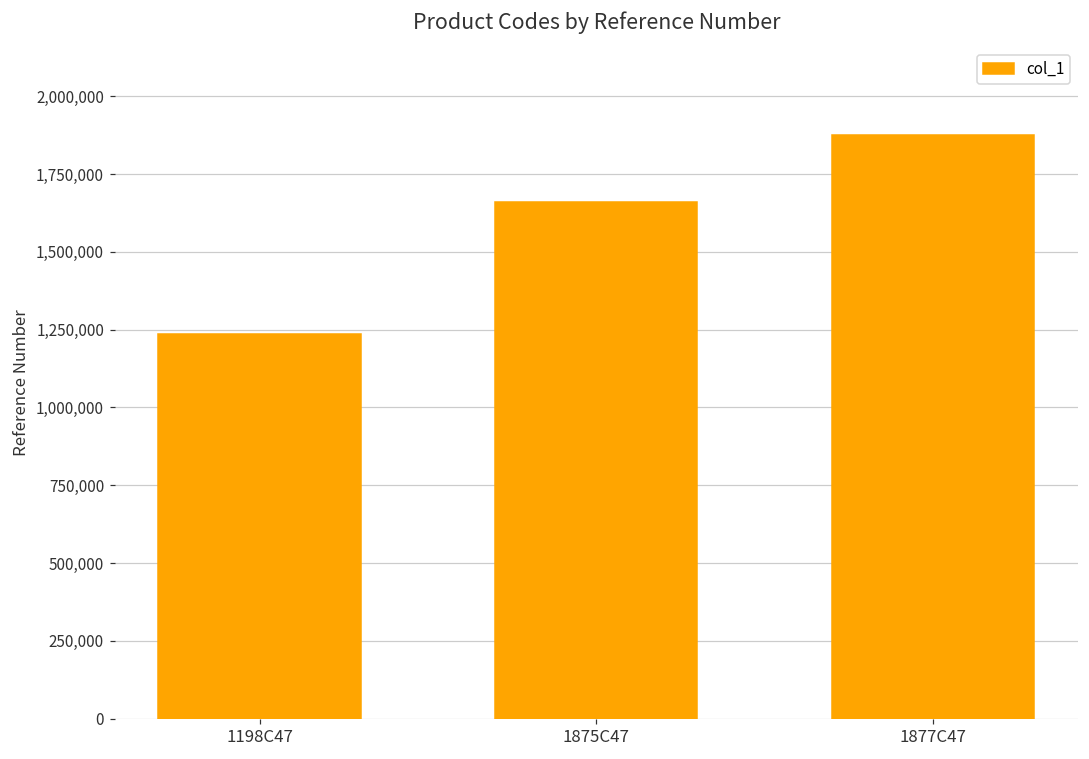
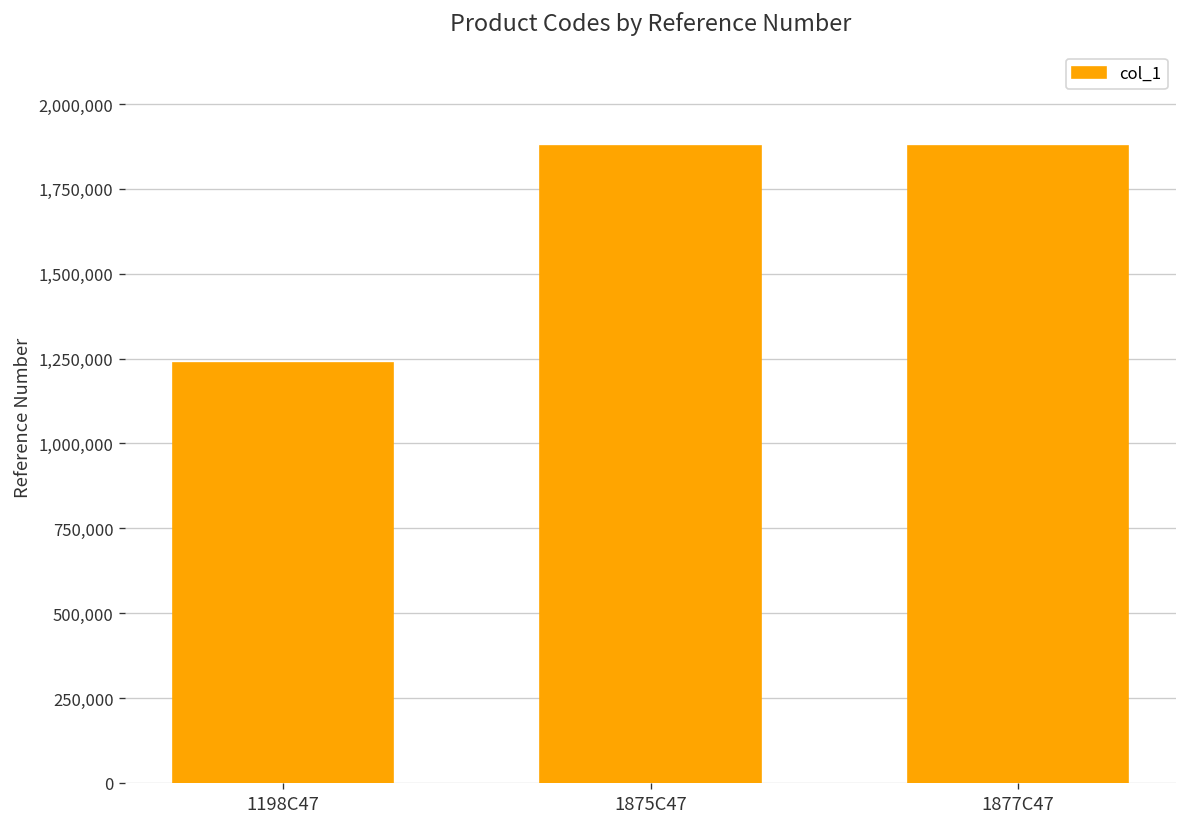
1875C47: 1,660,000 -> 1,880,000
